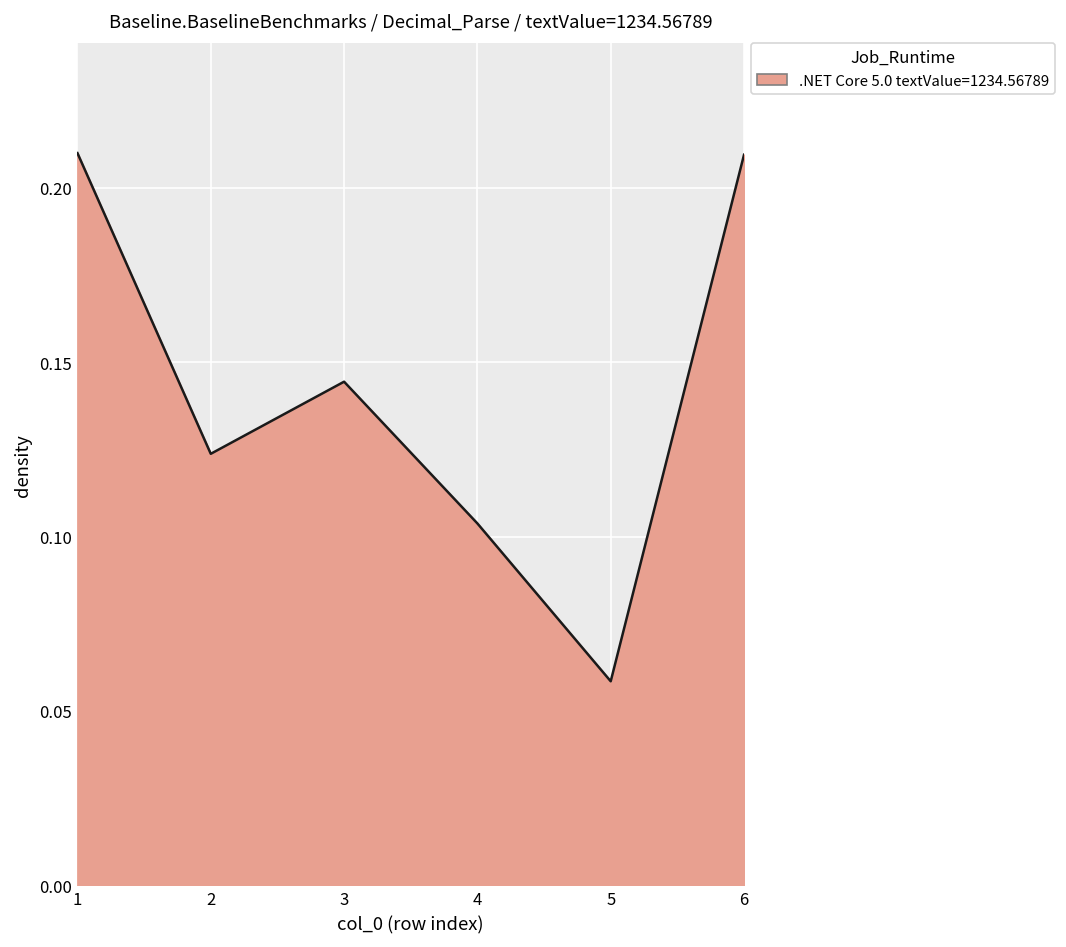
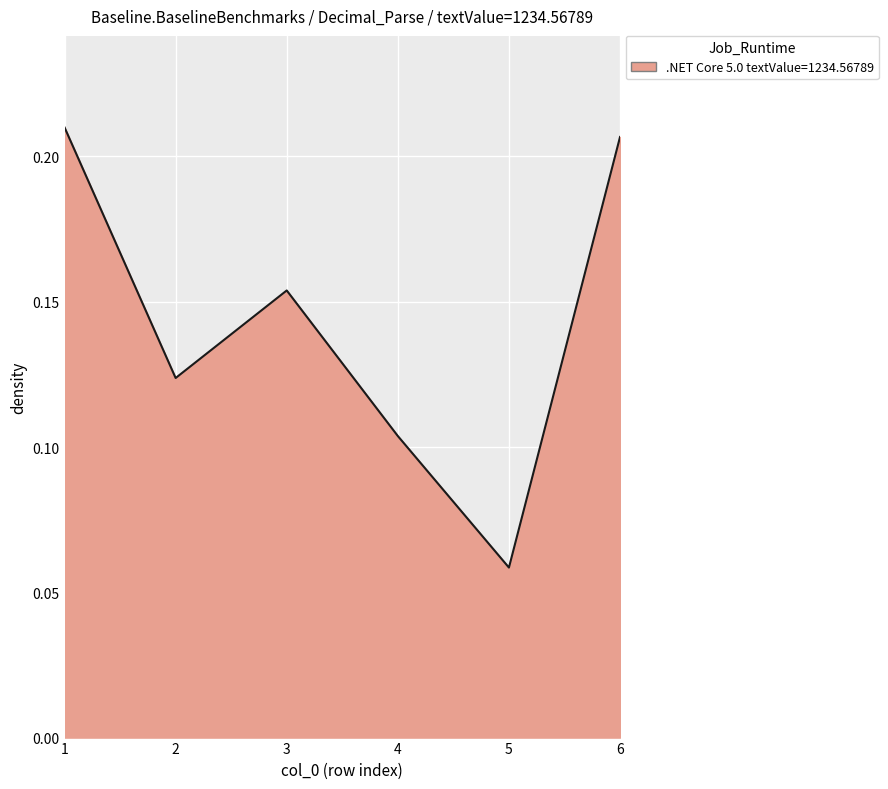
3: 0.144 -> 0.154
6: 0.210 -> 0.207
